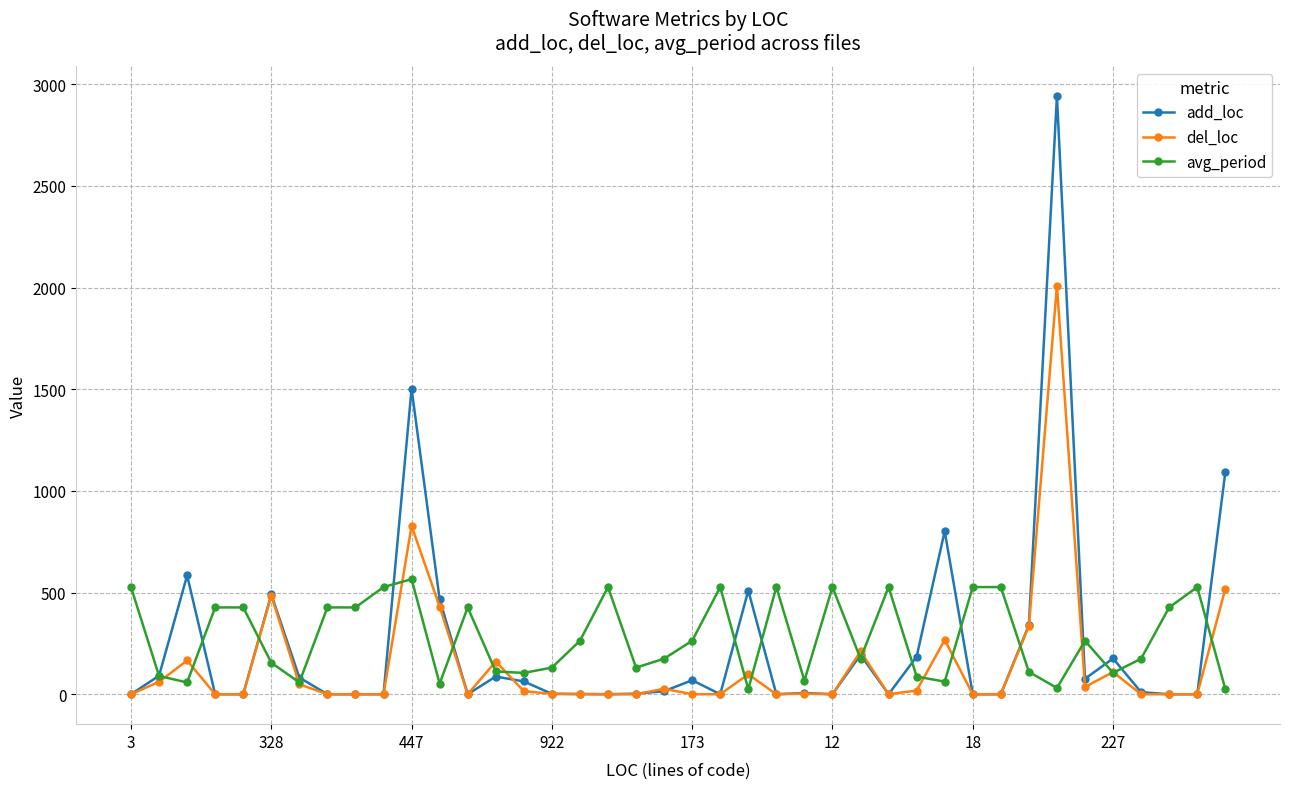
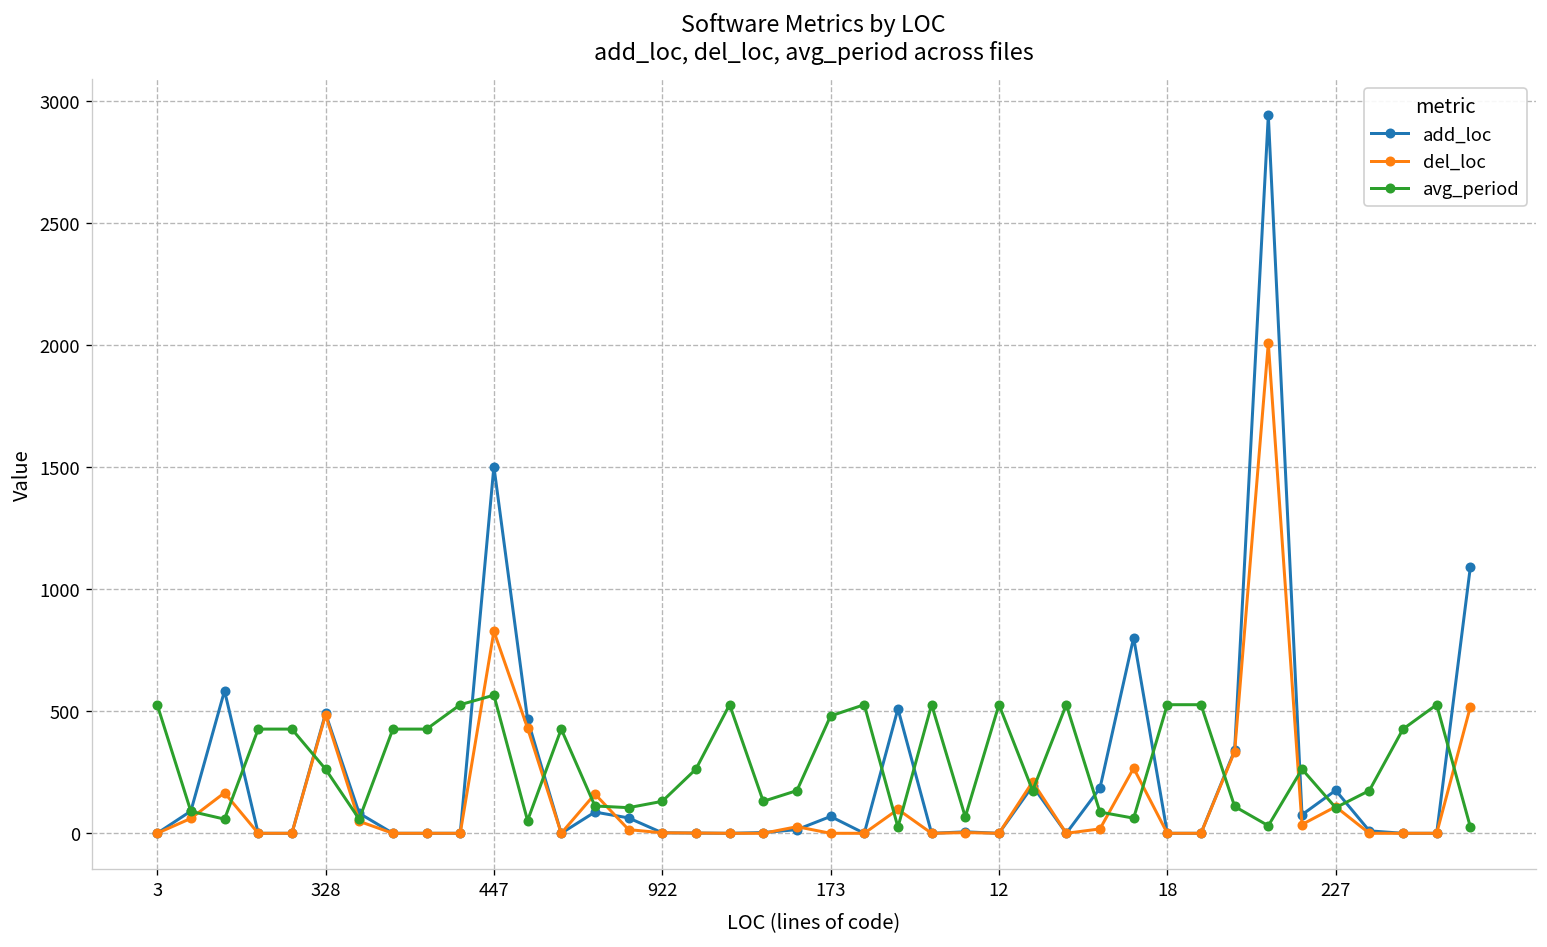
avg_period, 328: 160 -> 260
avg_period, 173: 260 -> 480
